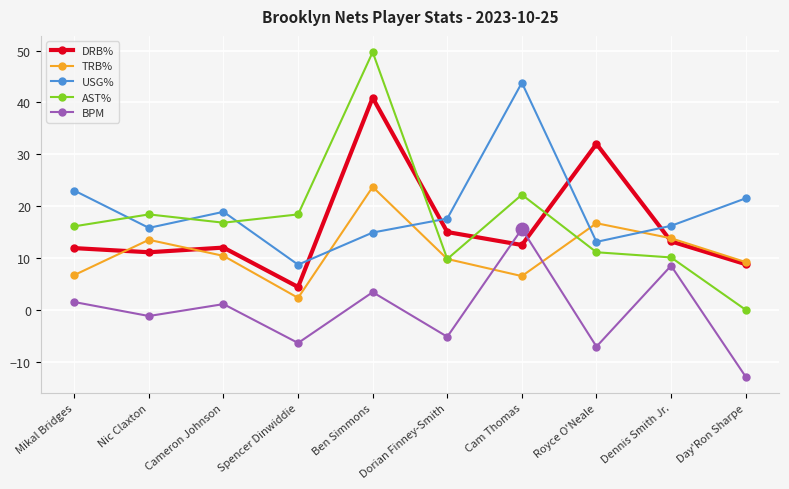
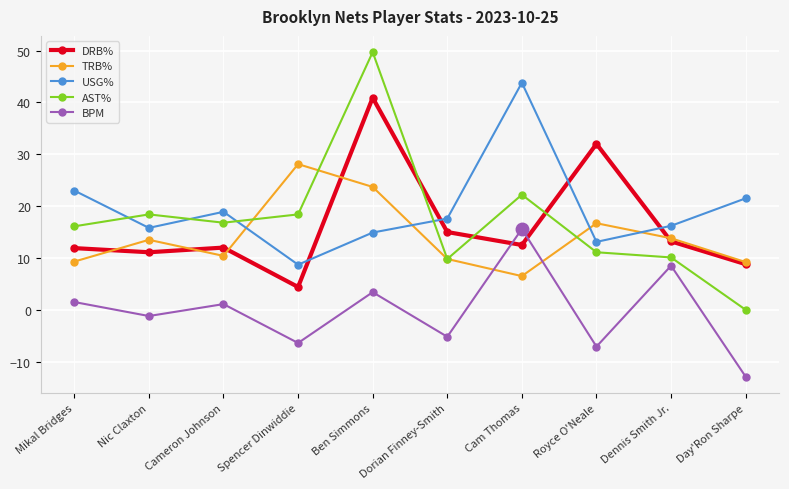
TRB%, Mikal Bridges: 7 -> 9
TRB%, Spencer Dinwiddie: 2 -> 28
